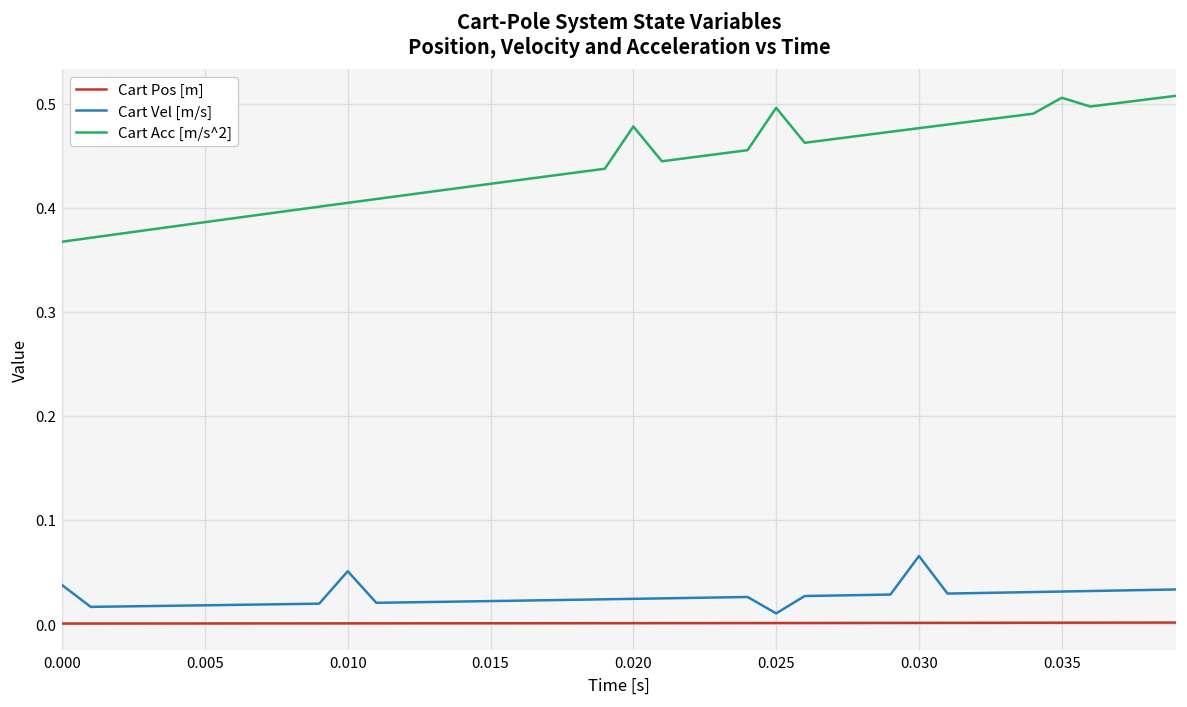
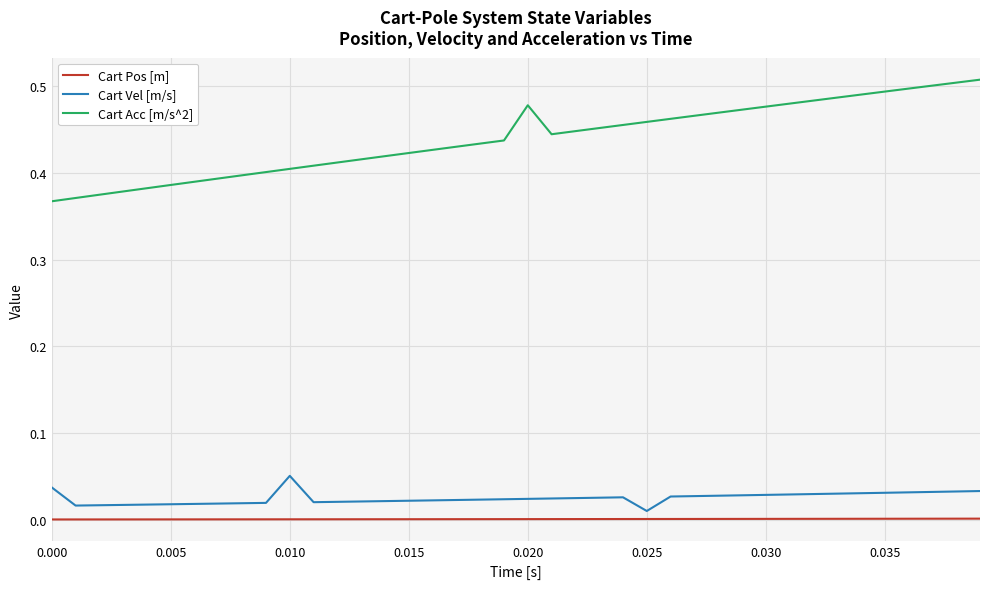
Cart Acc [m/s^2], 0.025: 0.50 -> 0.46
Cart Vel [m/s], 0.030: 0.07 -> 0.03
Cart Acc [m/s^2], 0.035: 0.51 -> 0.49
